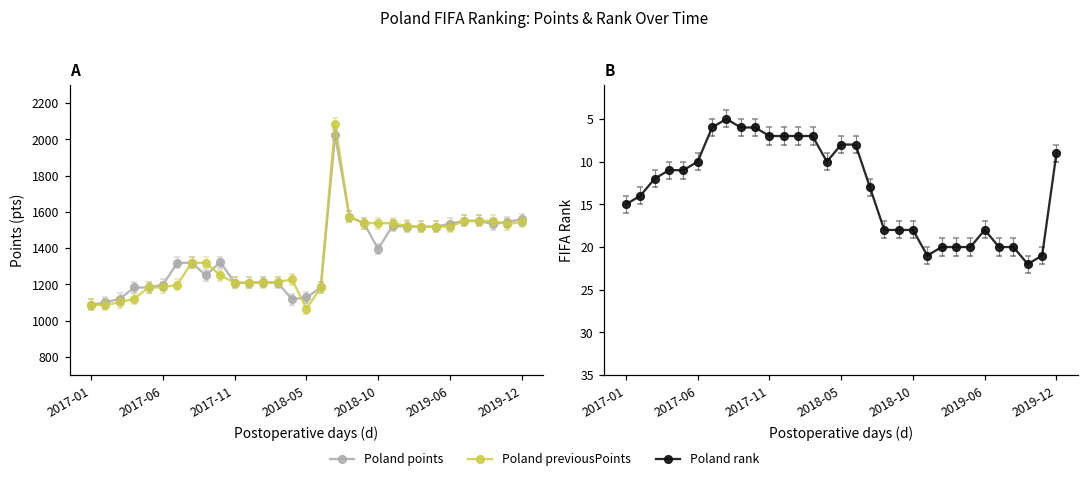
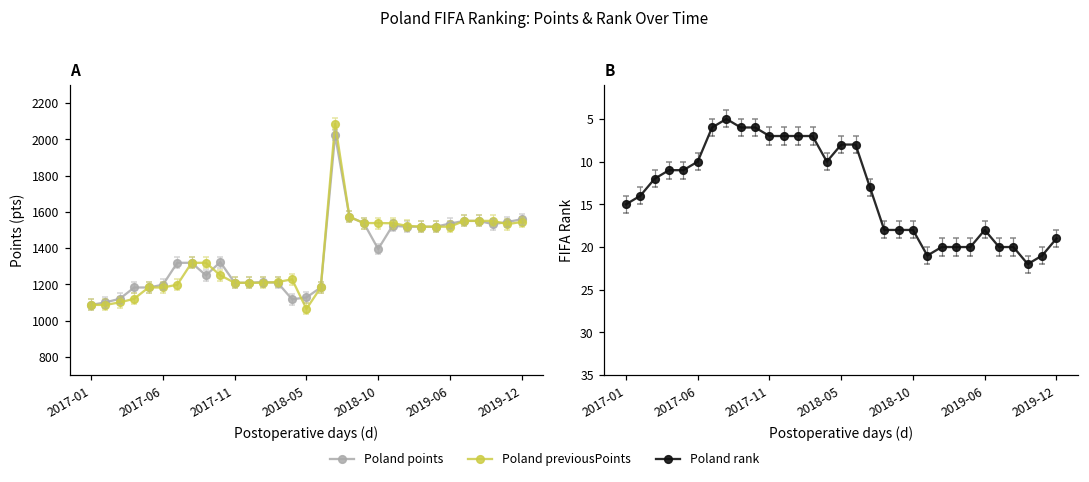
B, Poland rank, 2019-12: 9 -> 19
